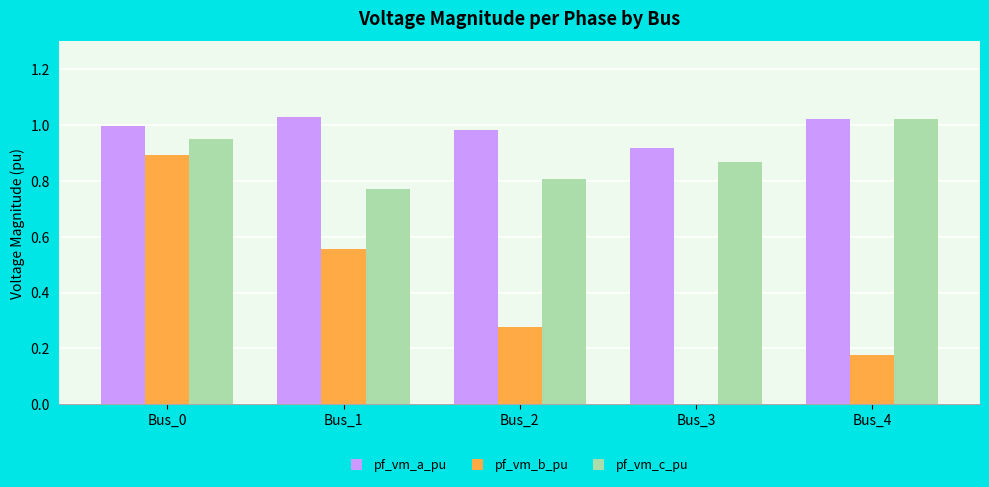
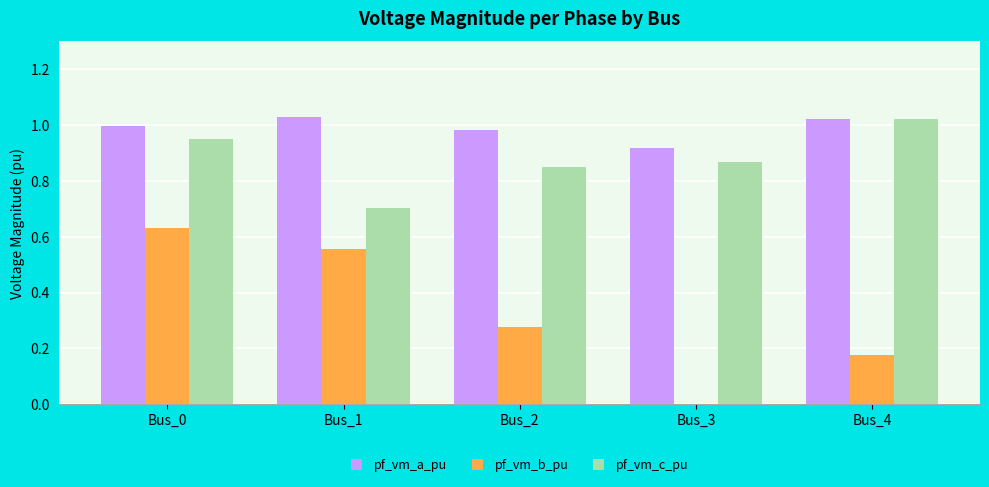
pf_vm_b_pu, Bus_0: 0.89 -> 0.63
pf_vm_c_pu, Bus_1: 0.77 -> 0.70
pf_vm_c_pu, Bus_2: 0.81 -> 0.85
